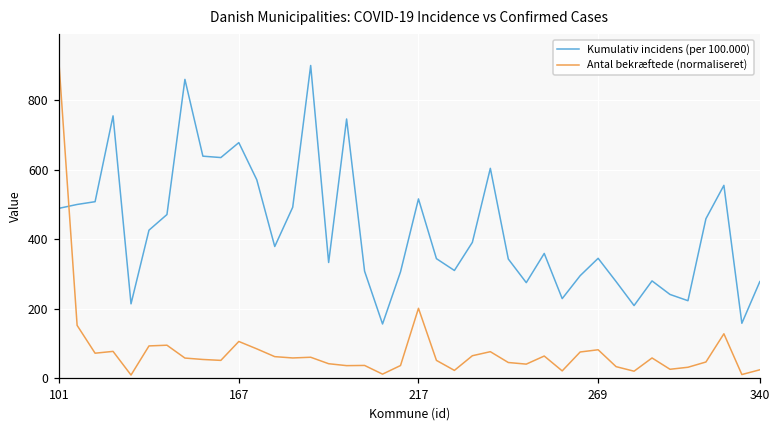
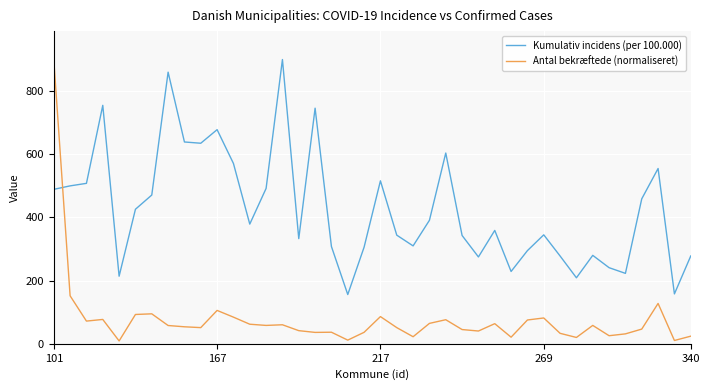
Antal bekræftede (normaliseret), 217: 200 -> 90
